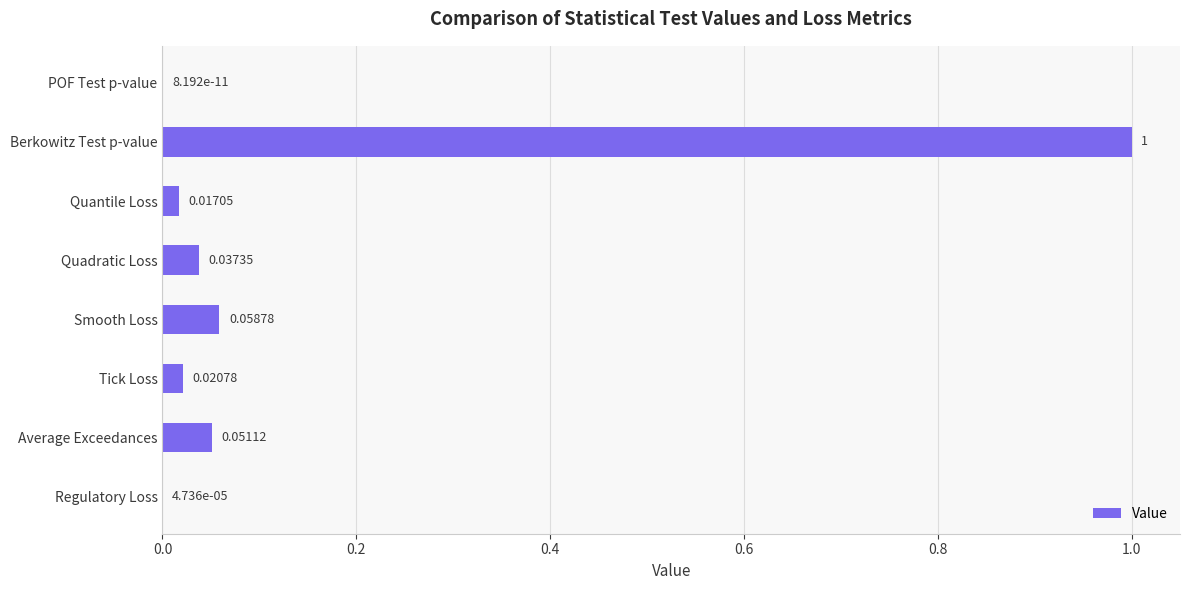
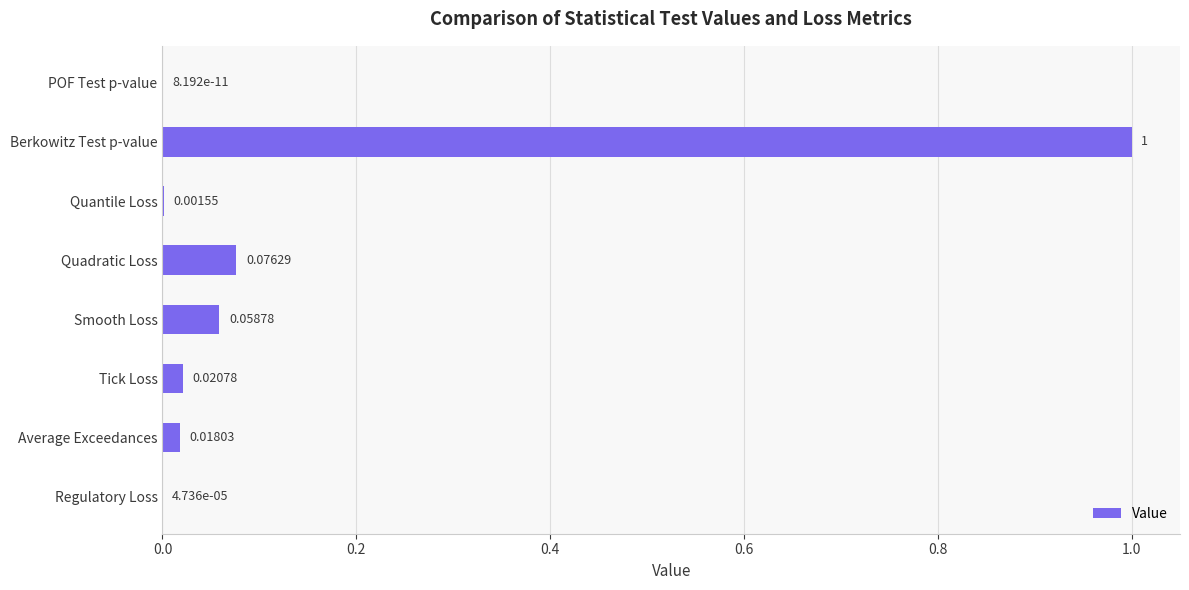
Quantile Loss: 0.01705 -> 0.00155
Quadratic Loss: 0.03735 -> 0.07629
Average Exceedances: 0.05112 -> 0.01803
